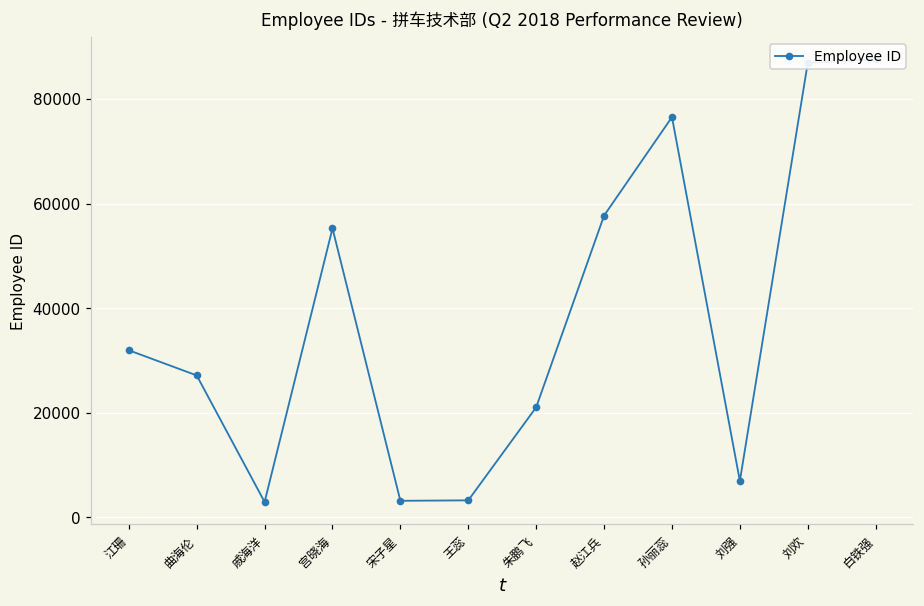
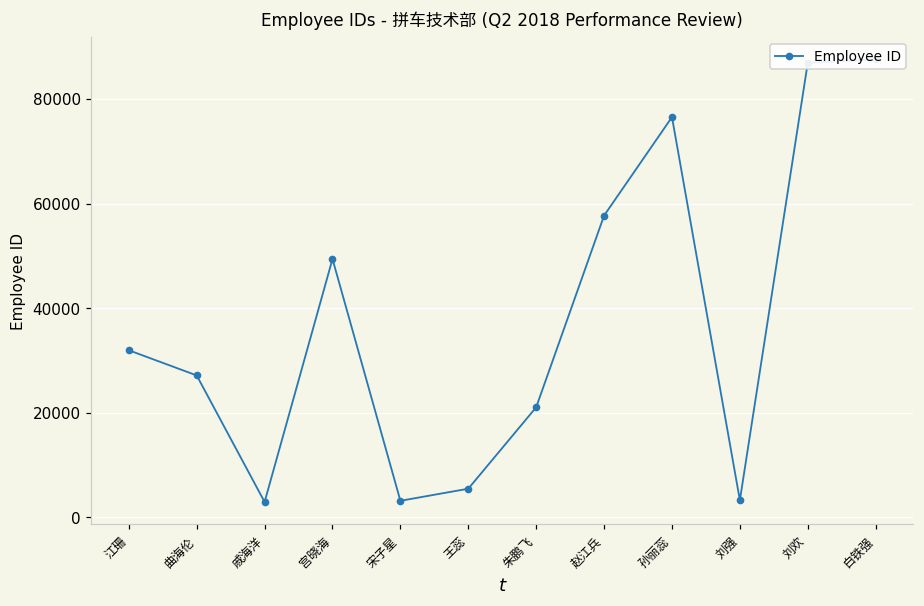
宫晓海: 55000 -> 49000
王蕊: 3000 -> 5000
刘强: 7000 -> 3000
